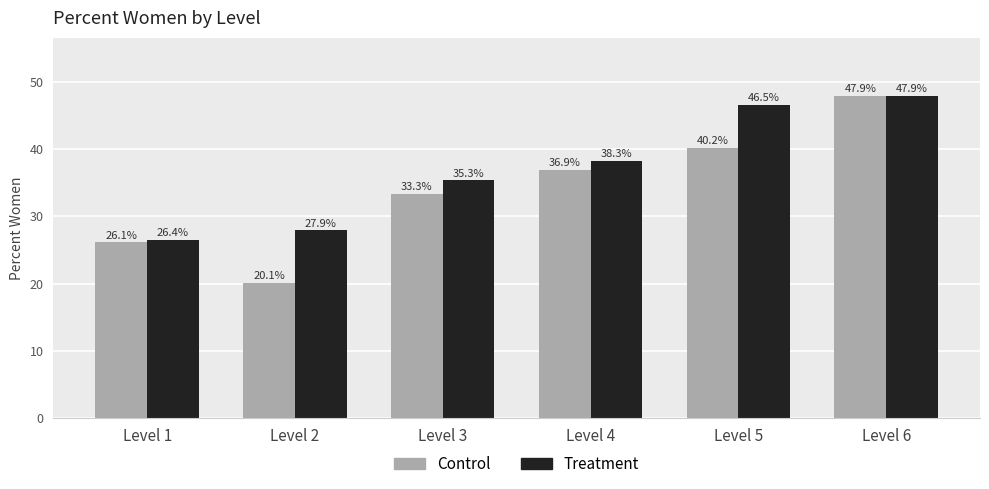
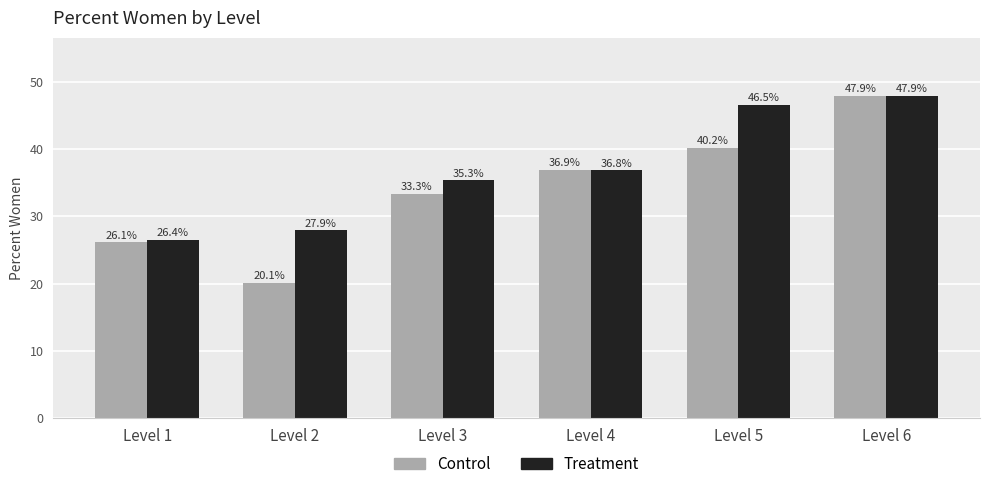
Treatment, Level 4: 38.3% -> 36.8%
